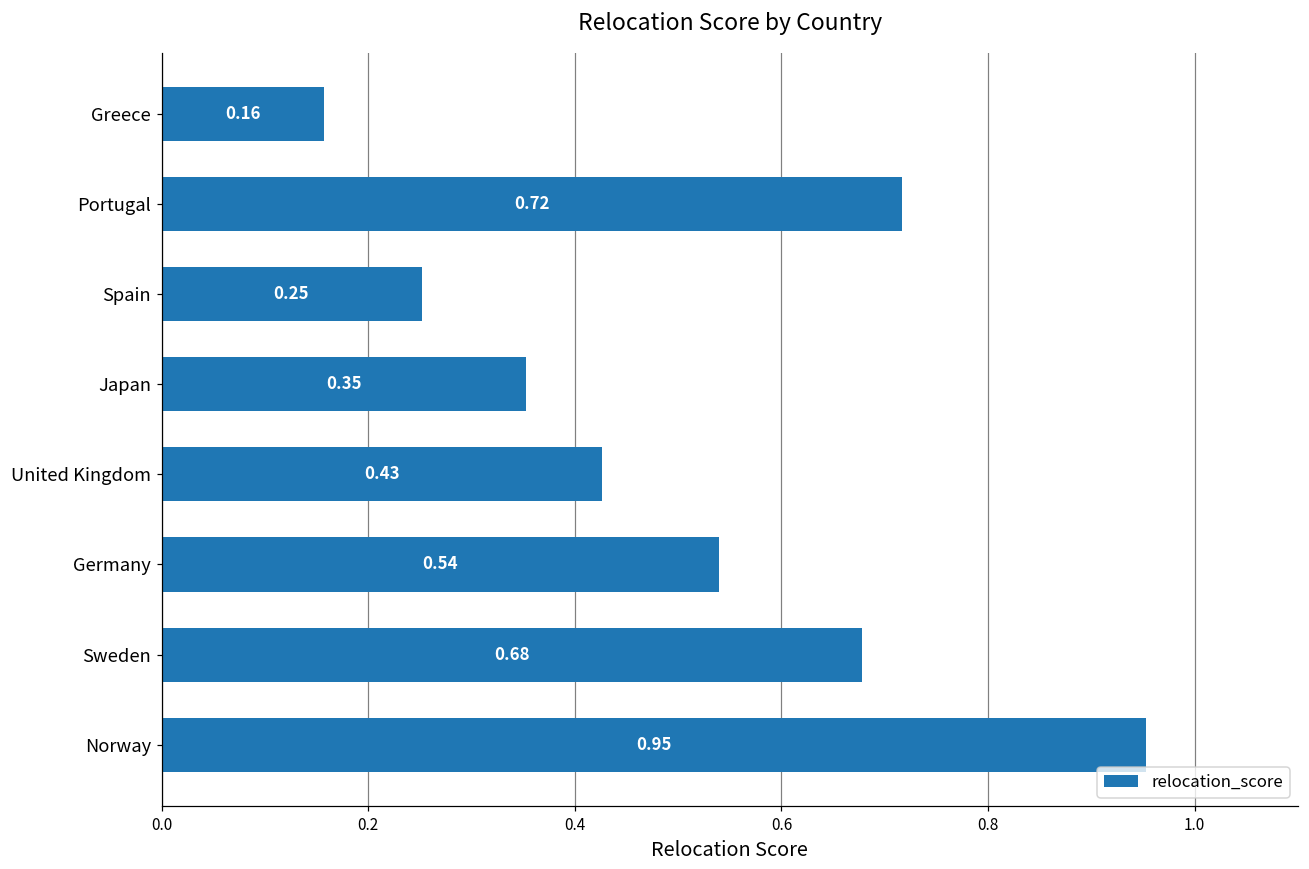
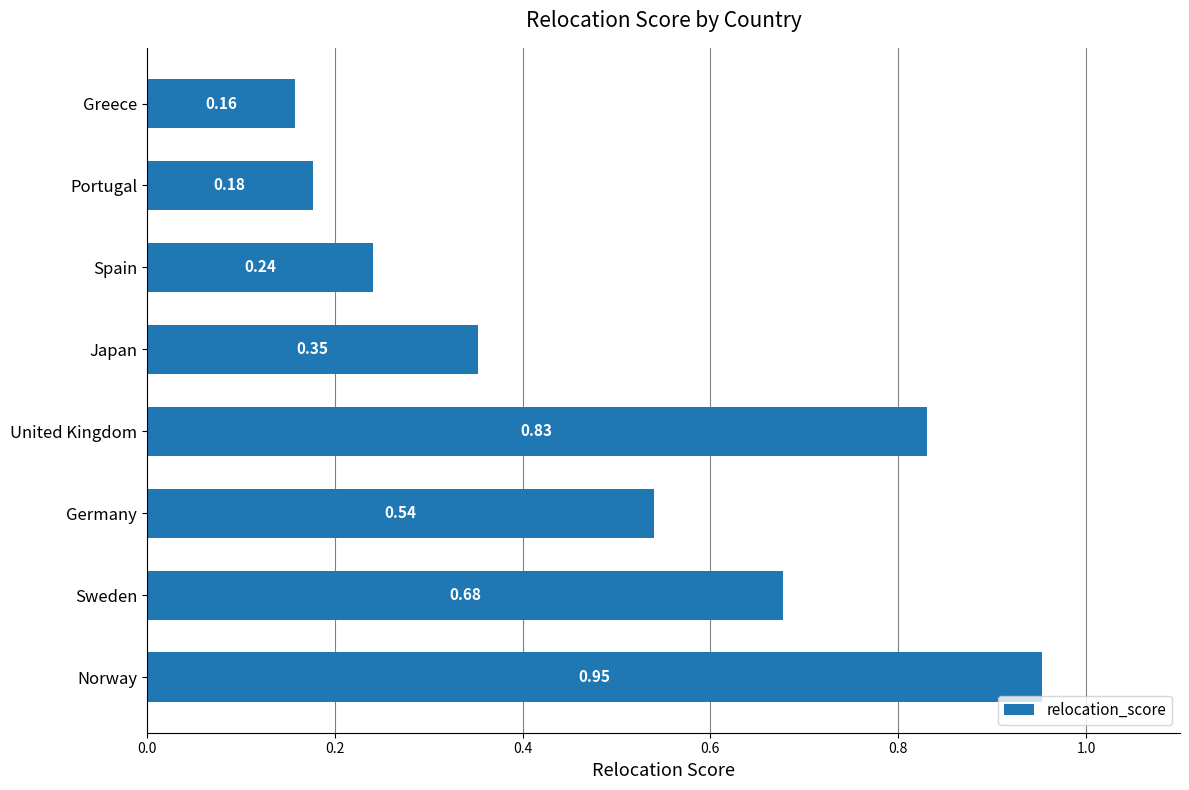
Portugal: 0.72 -> 0.18
Spain: 0.25 -> 0.24
United Kingdom: 0.43 -> 0.83
